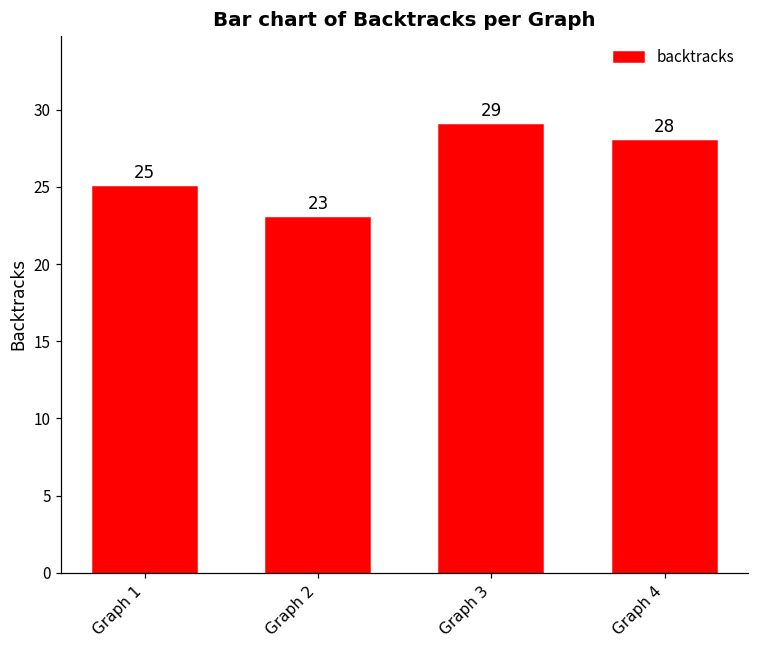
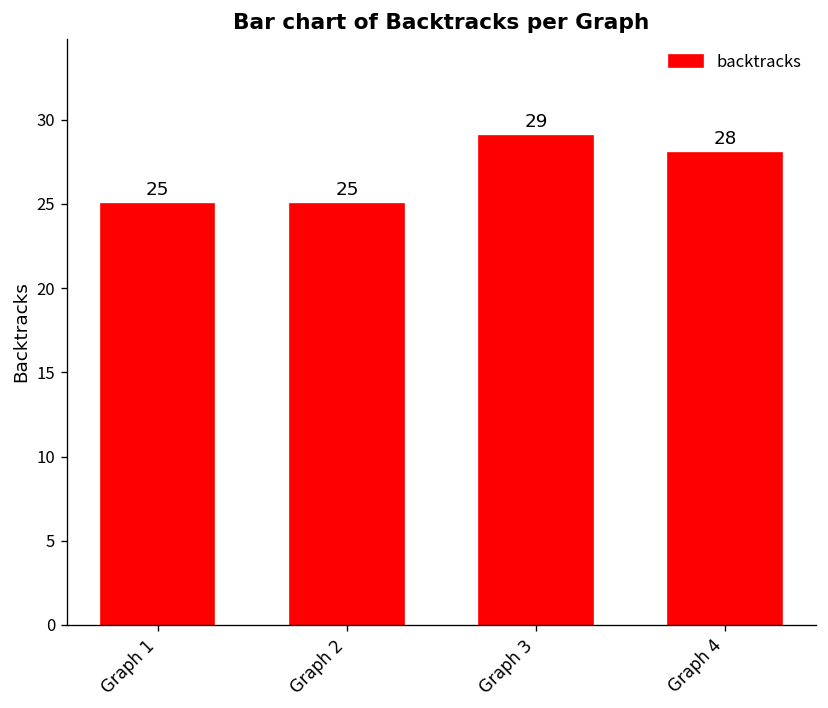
Graph 2: 23 -> 25
